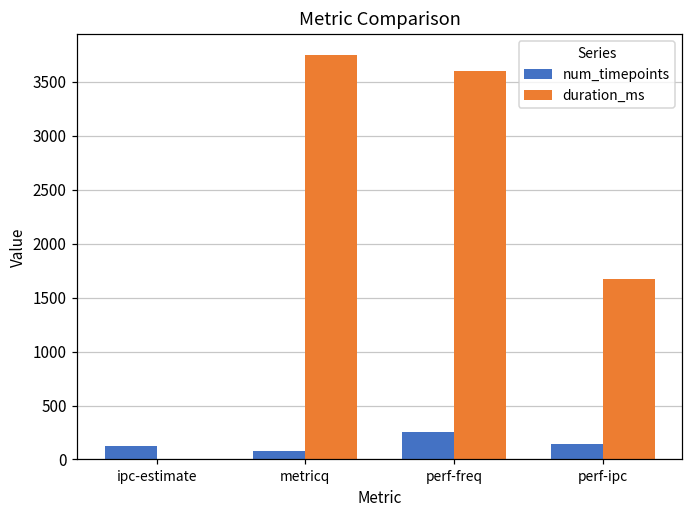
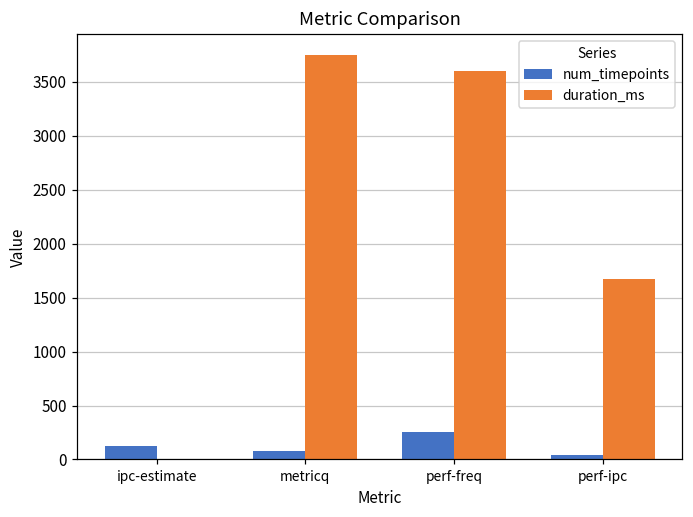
num_timepoints, perf-ipc: 100 -> 0
